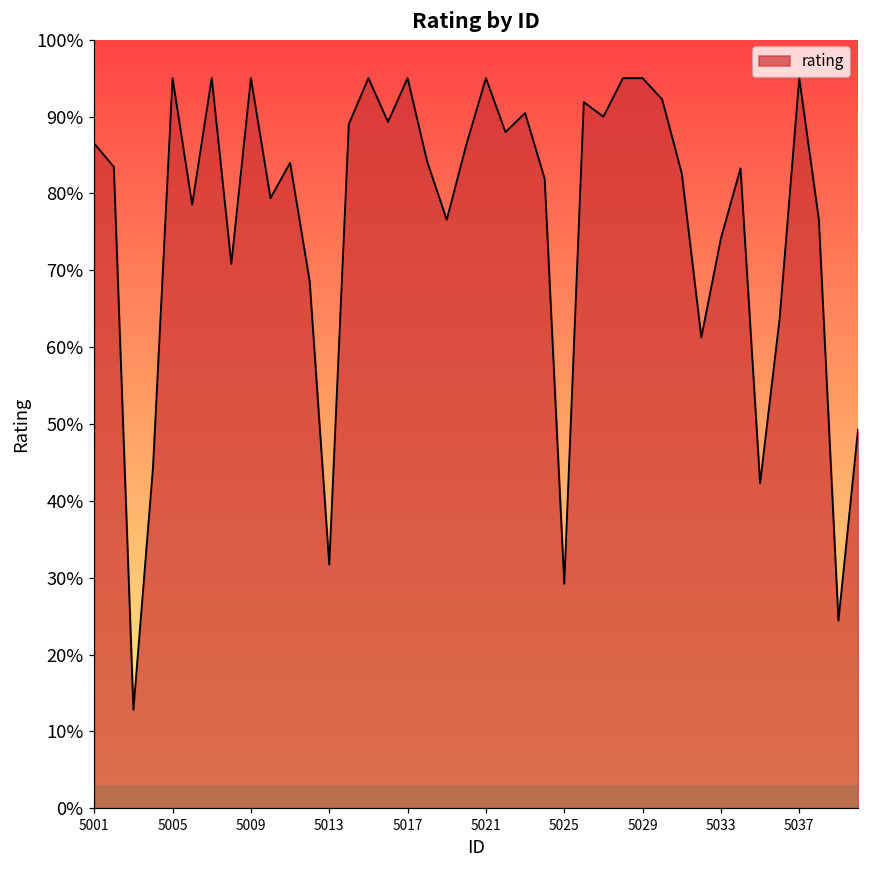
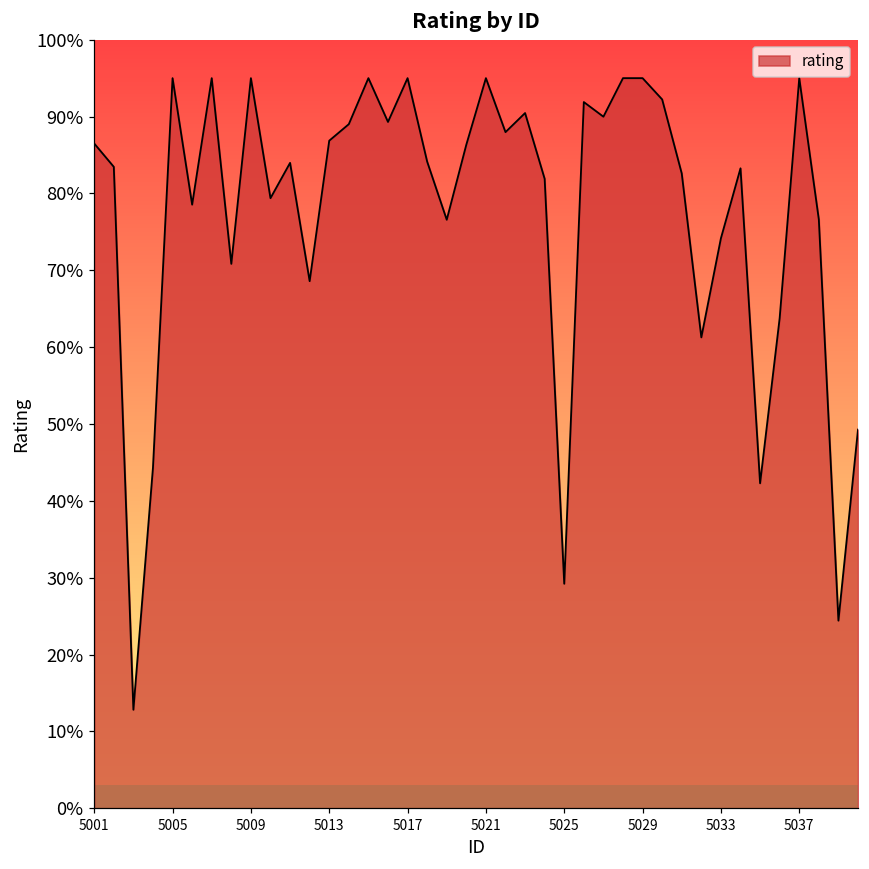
5013: 32% -> 87%
